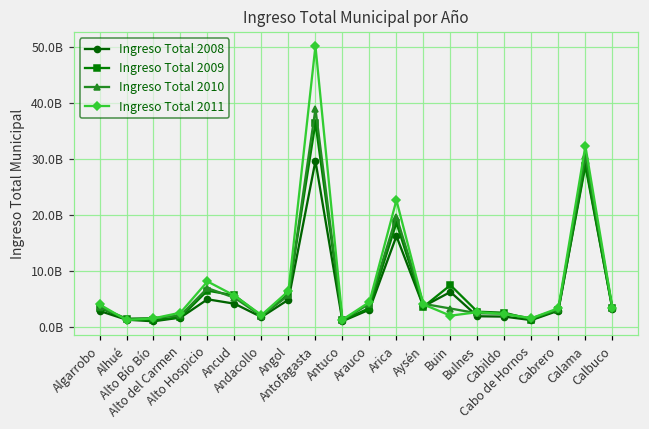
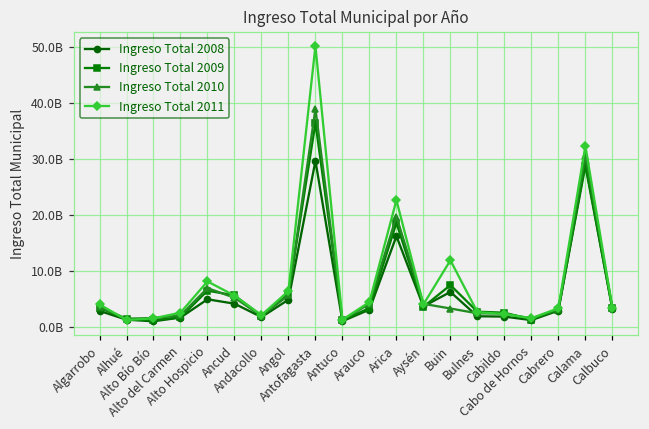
Ingreso Total 2011, Buin: 2000000000 -> 12000000000
